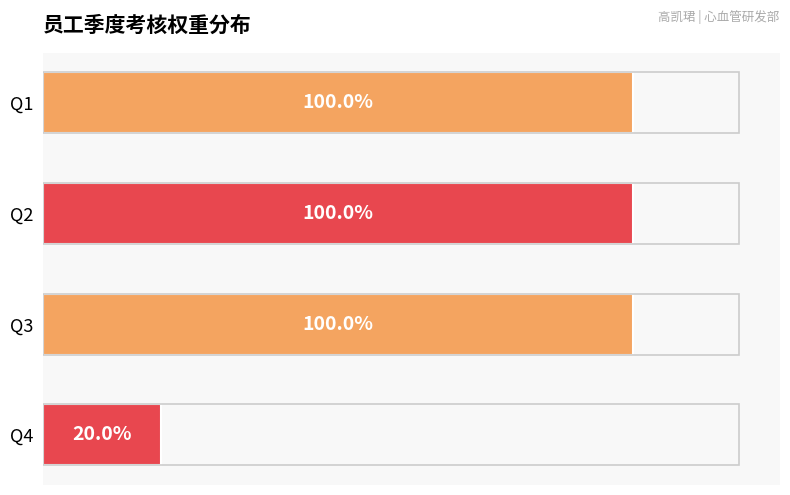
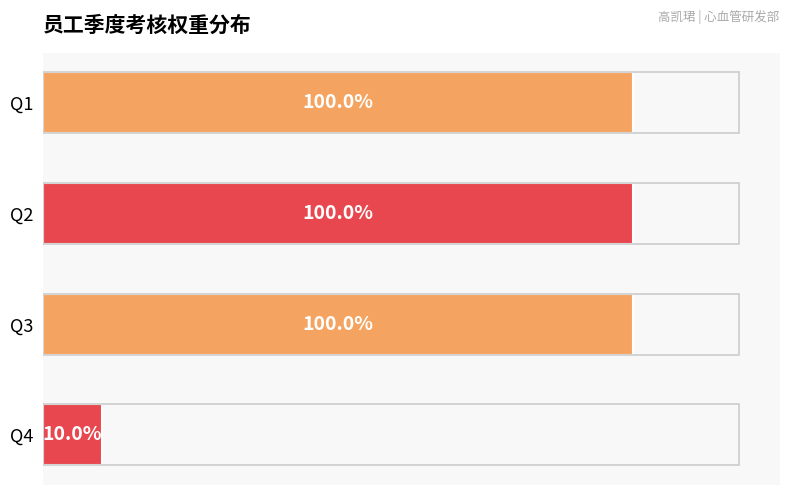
Q4: 20.0% -> 10.0%
